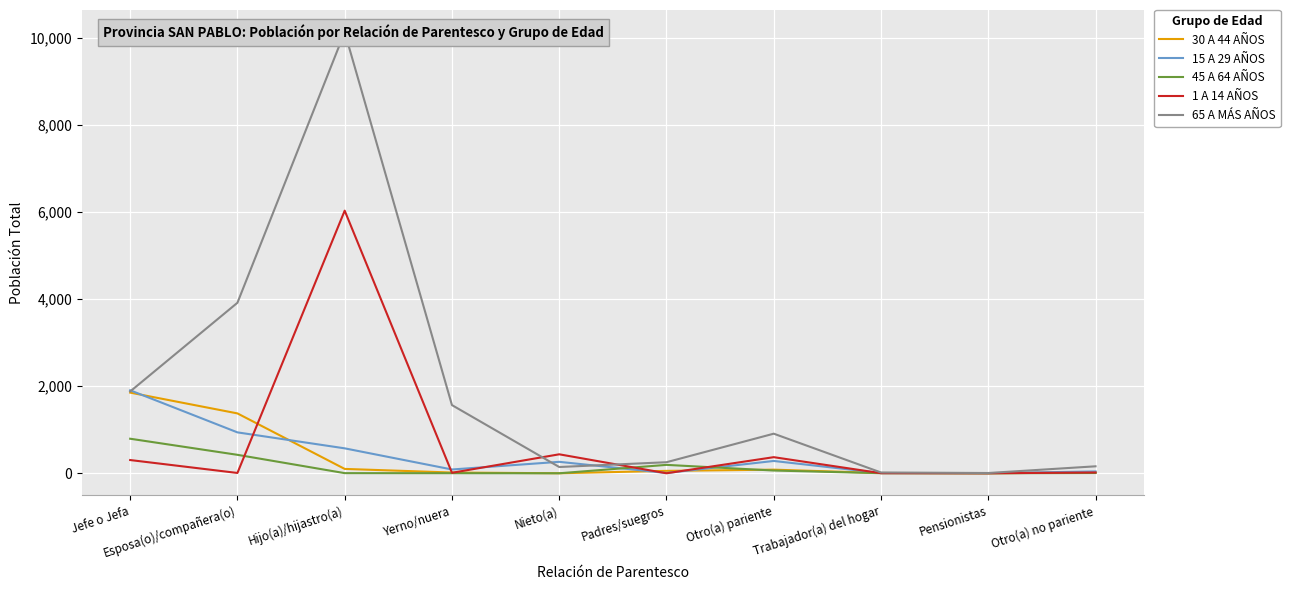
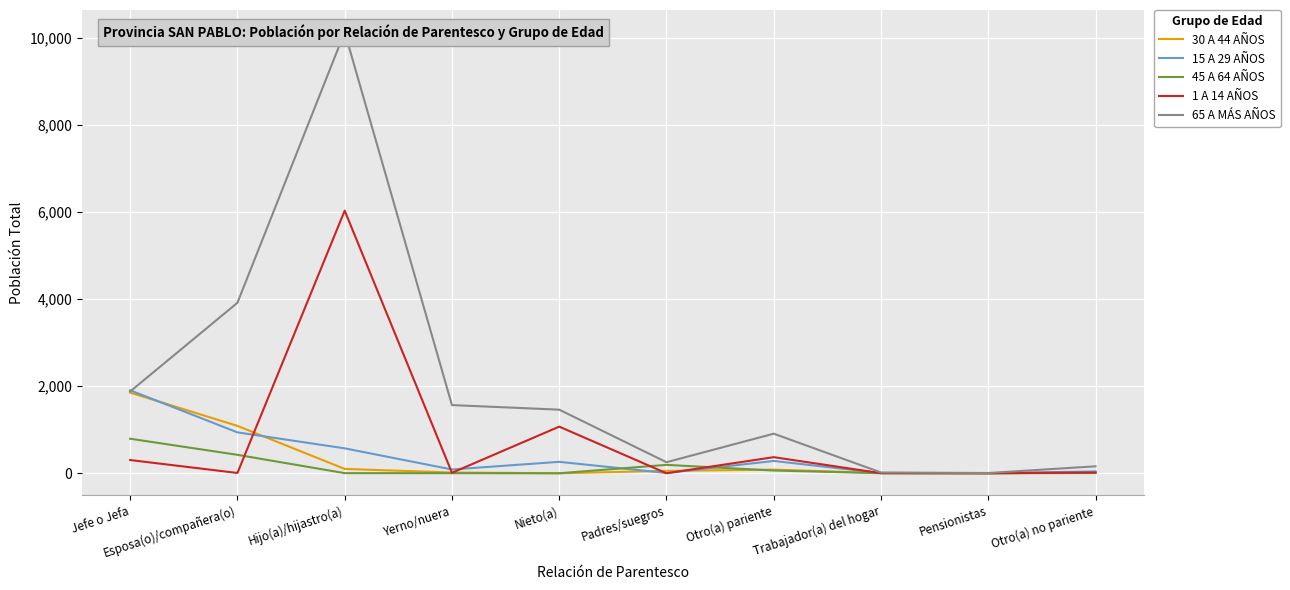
30 A 44 AÑOS, Esposa(o)/compañera(o): 1,400 -> 1,100
1 A 14 AÑOS, Nieto(a): 400 -> 1,100
65 A MÁS AÑOS, Nieto(a): 100 -> 1,500
